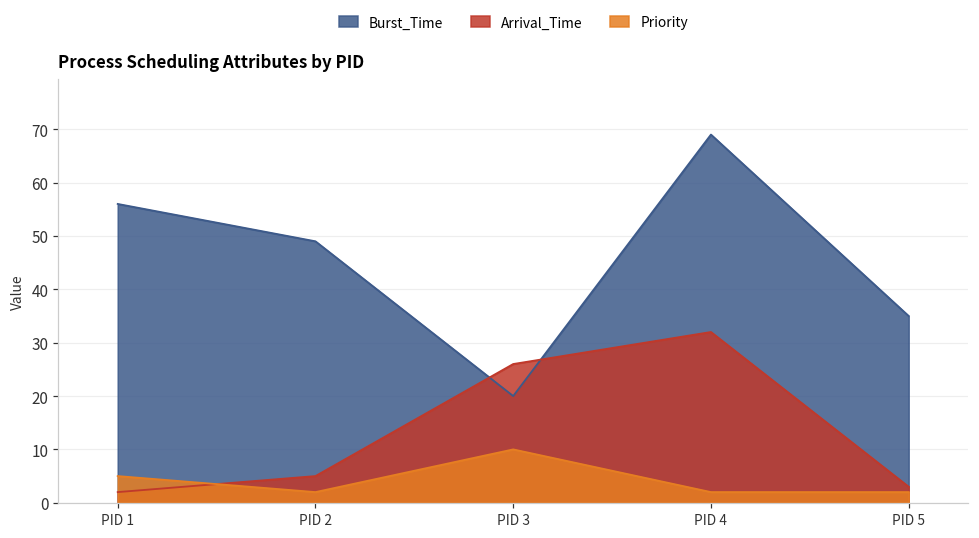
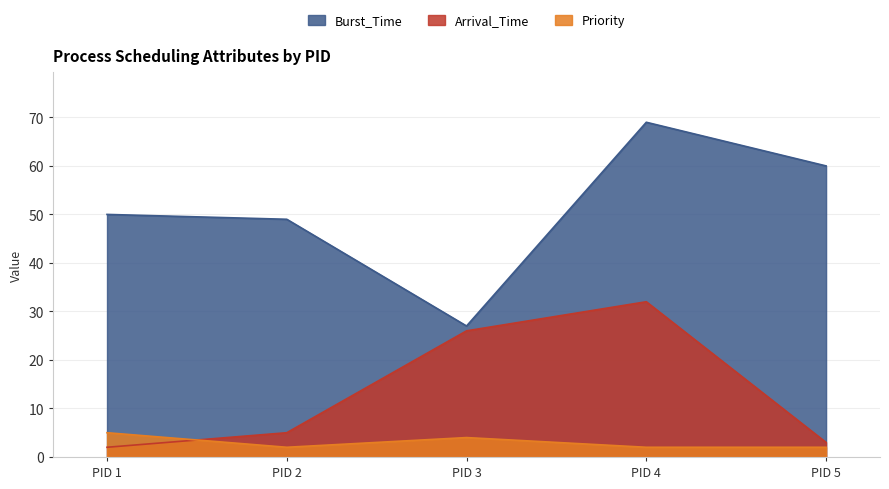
Burst_Time, PID 1: 56 -> 50
Burst_Time, PID 3: 20 -> 27
Priority, PID 3: 10 -> 4
Burst_Time, PID 5: 35 -> 60
